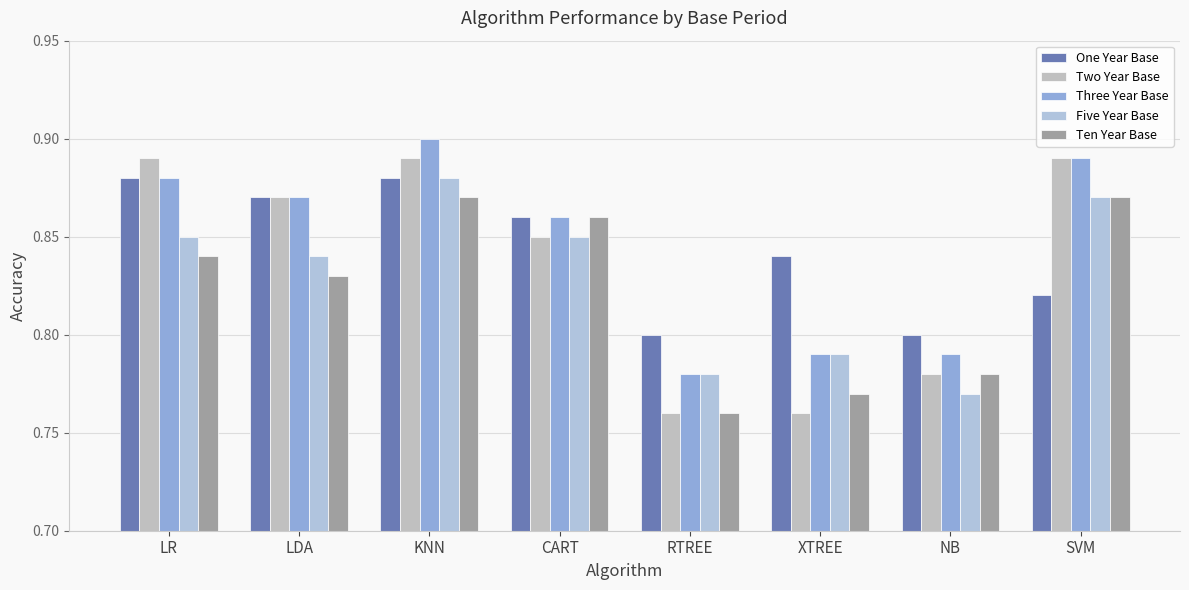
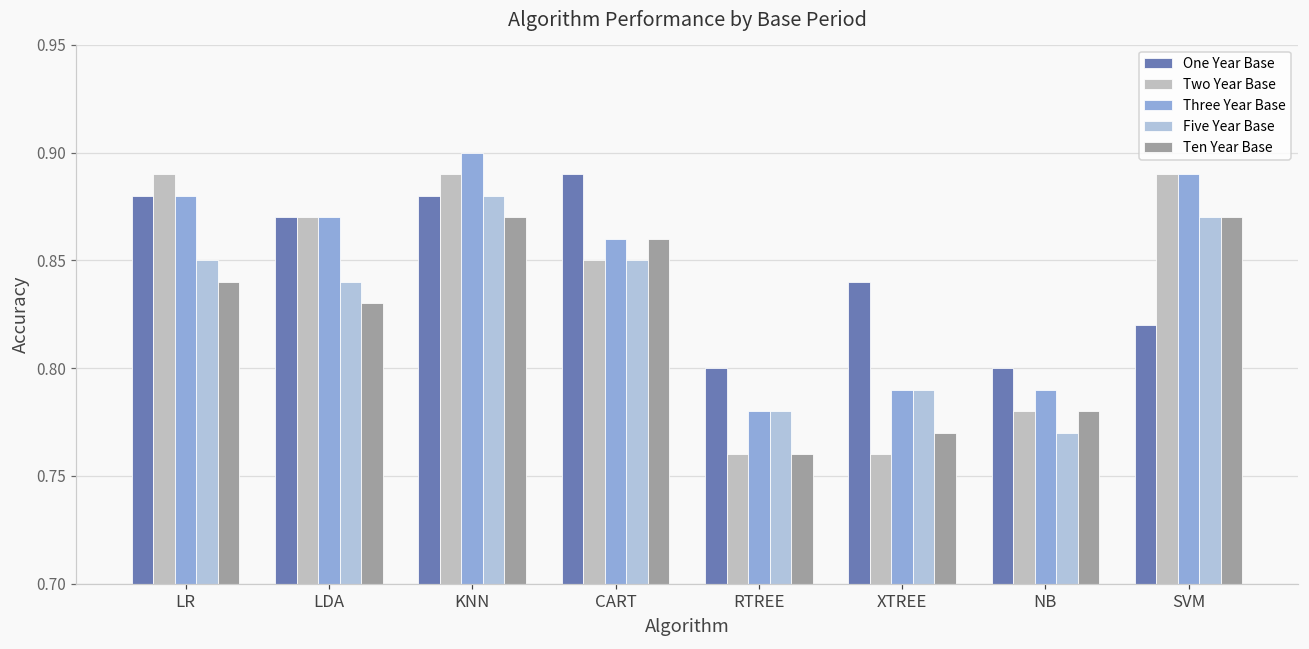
One Year Base, CART: 0.86 -> 0.89
